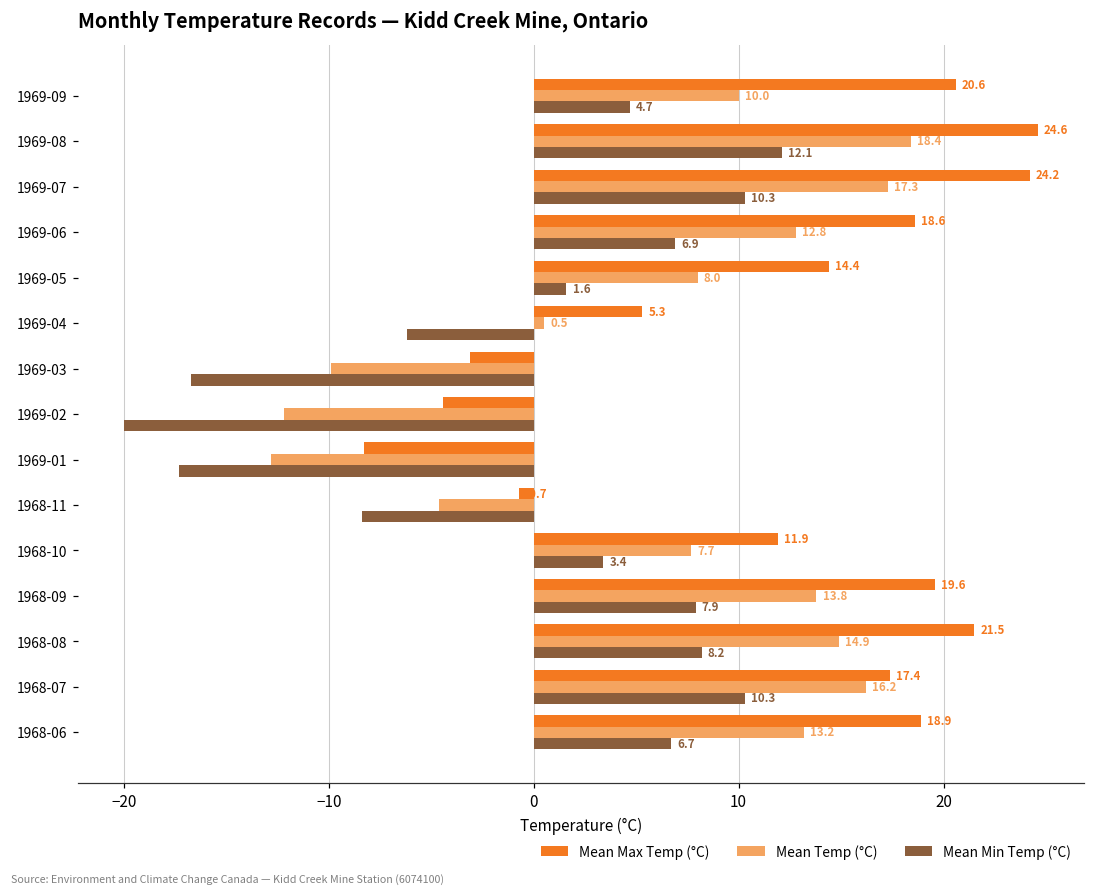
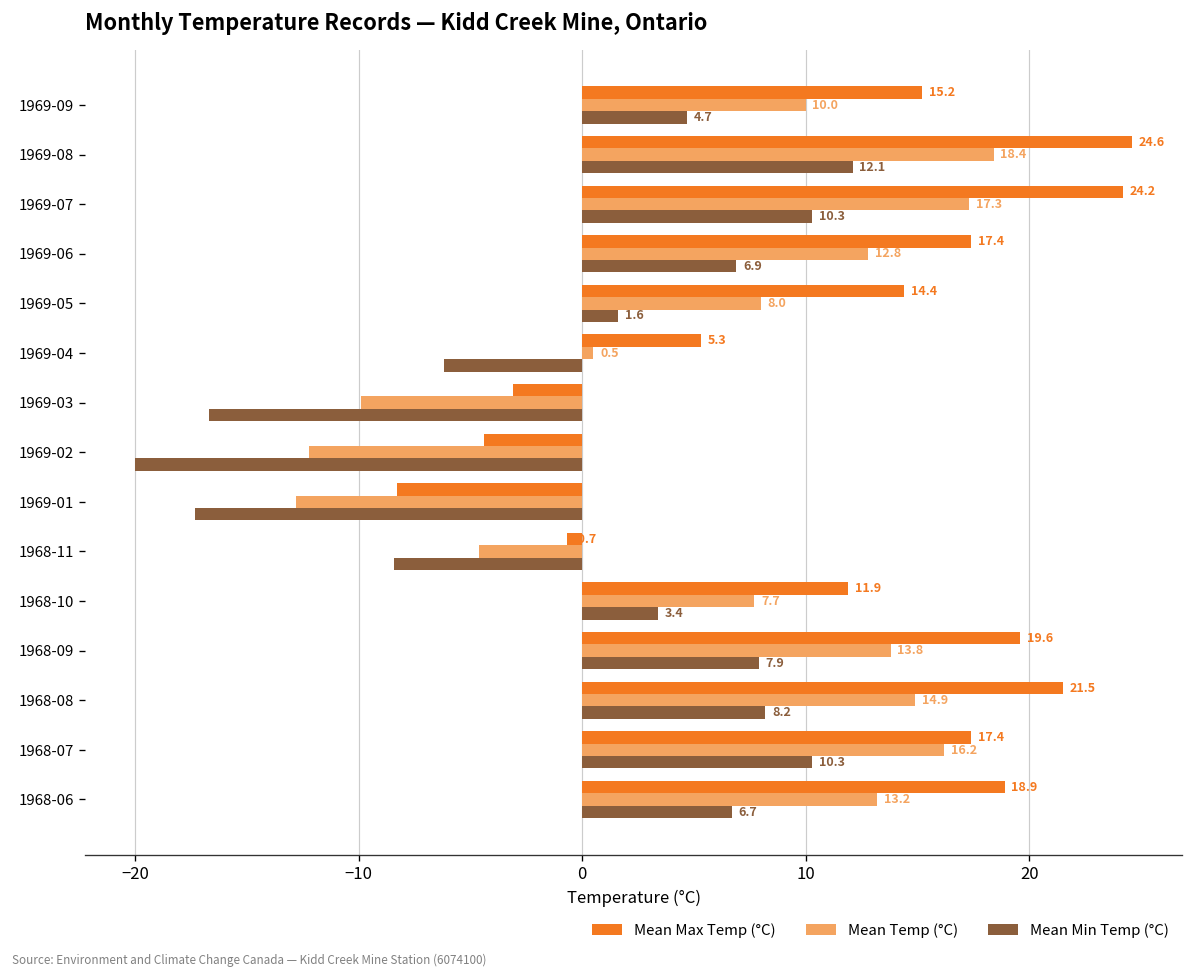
Mean Max Temp (°C), 1969-09: 20.6 -> 15.2
Mean Max Temp (°C), 1969-06: 18.6 -> 17.4
